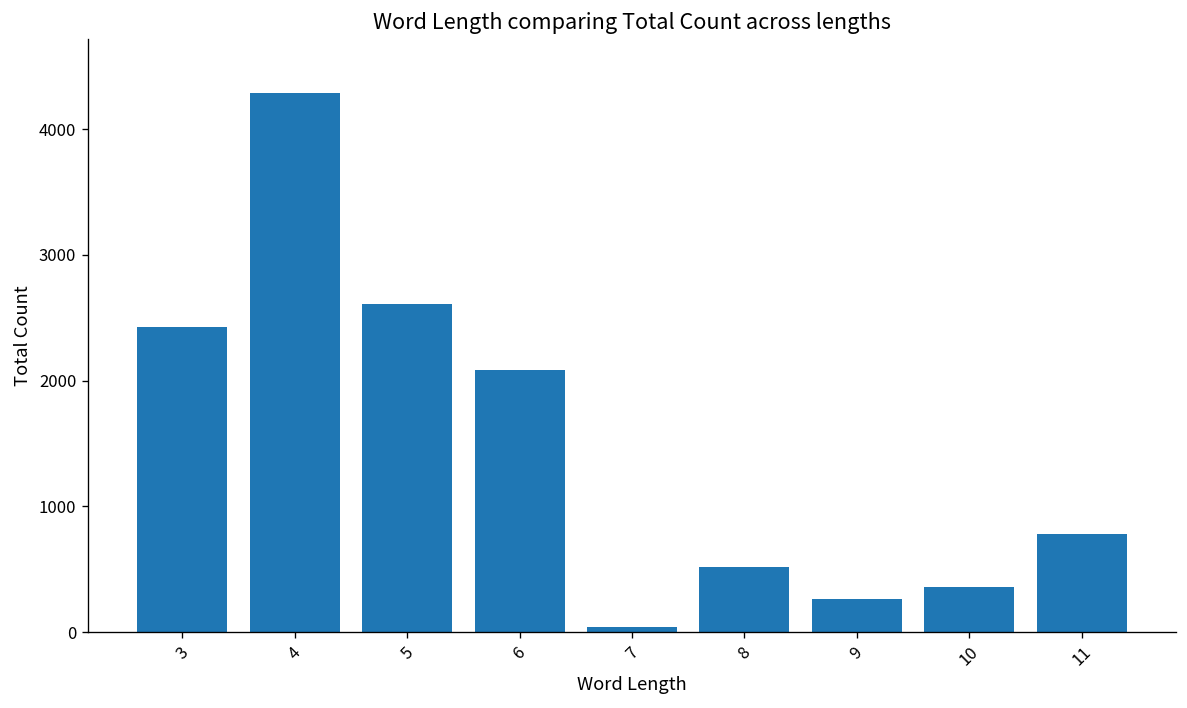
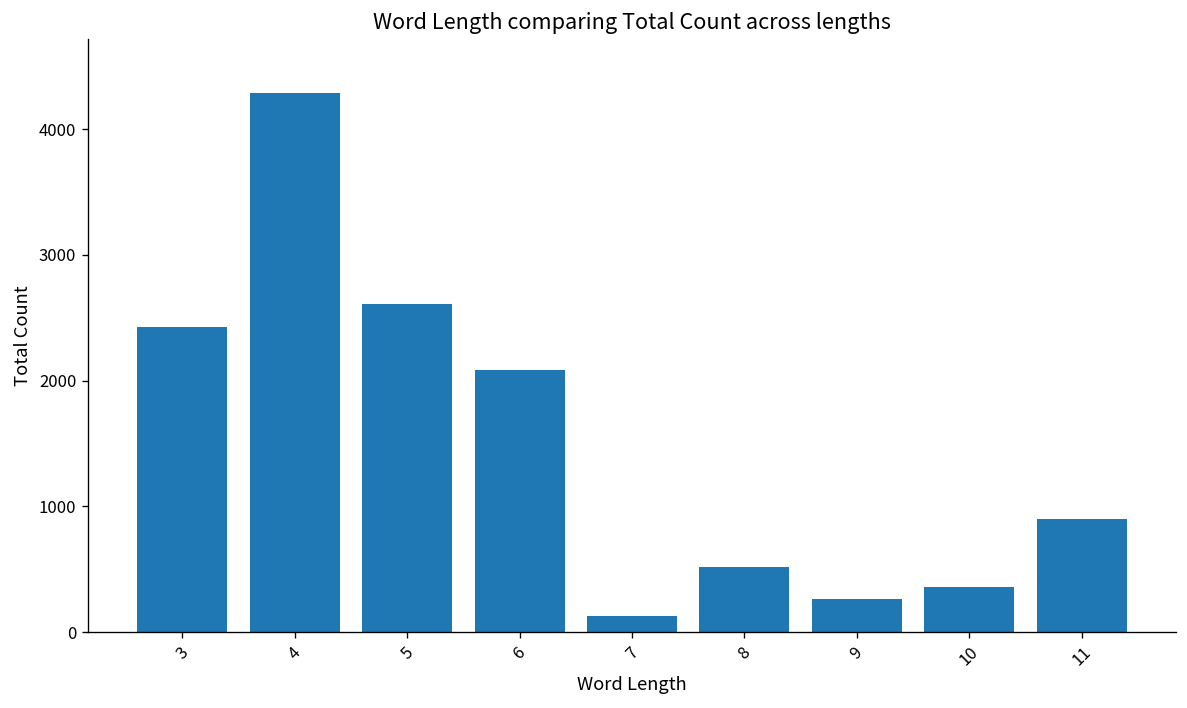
7: 40 -> 130
11: 780 -> 900
